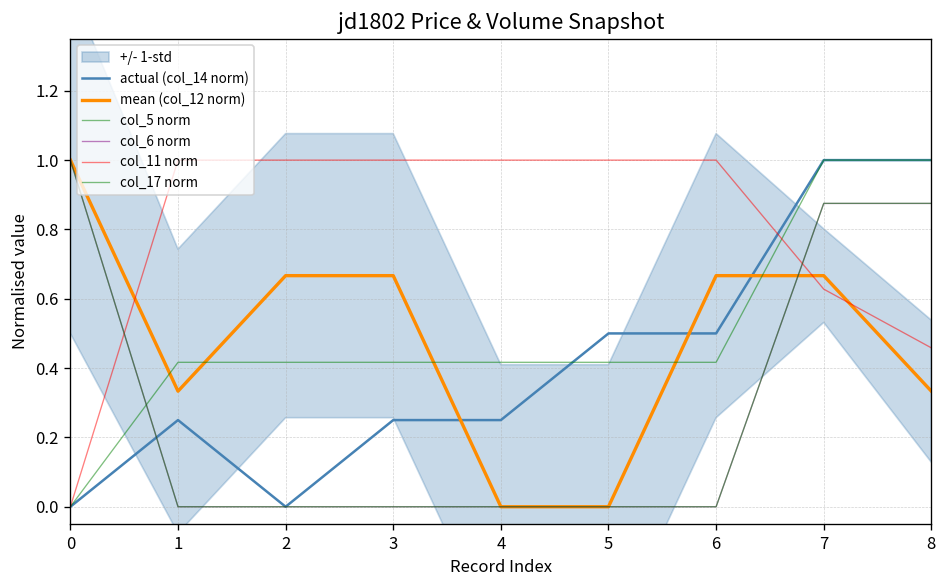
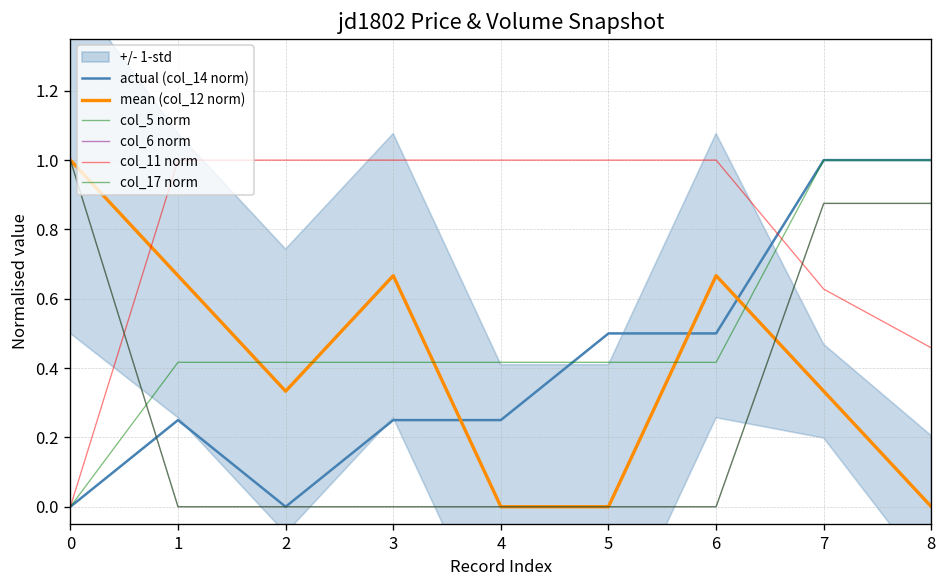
mean (col_12 norm), 1: 0.33 -> 0.67
mean (col_12 norm), 2: 0.67 -> 0.33
mean (col_12 norm), 7: 0.67 -> 0.33
mean (col_12 norm), 8: 0.33 -> 0.00
